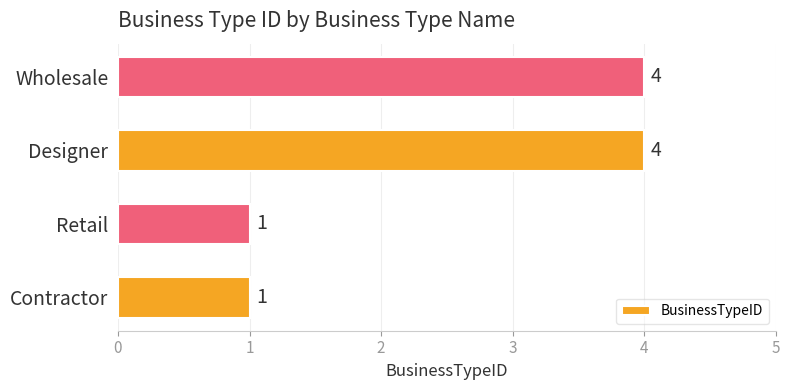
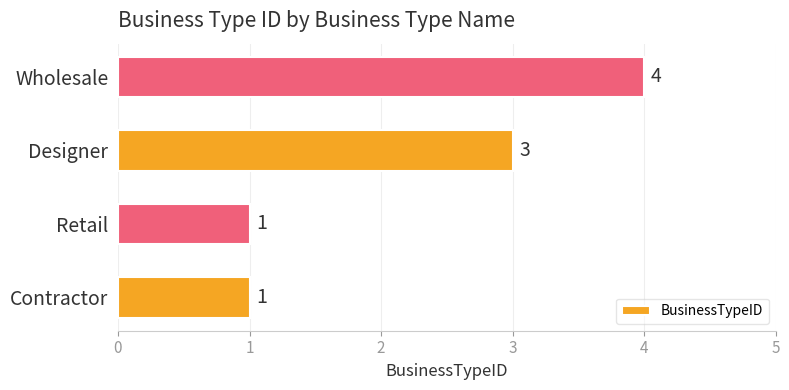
Designer: 4 -> 3
